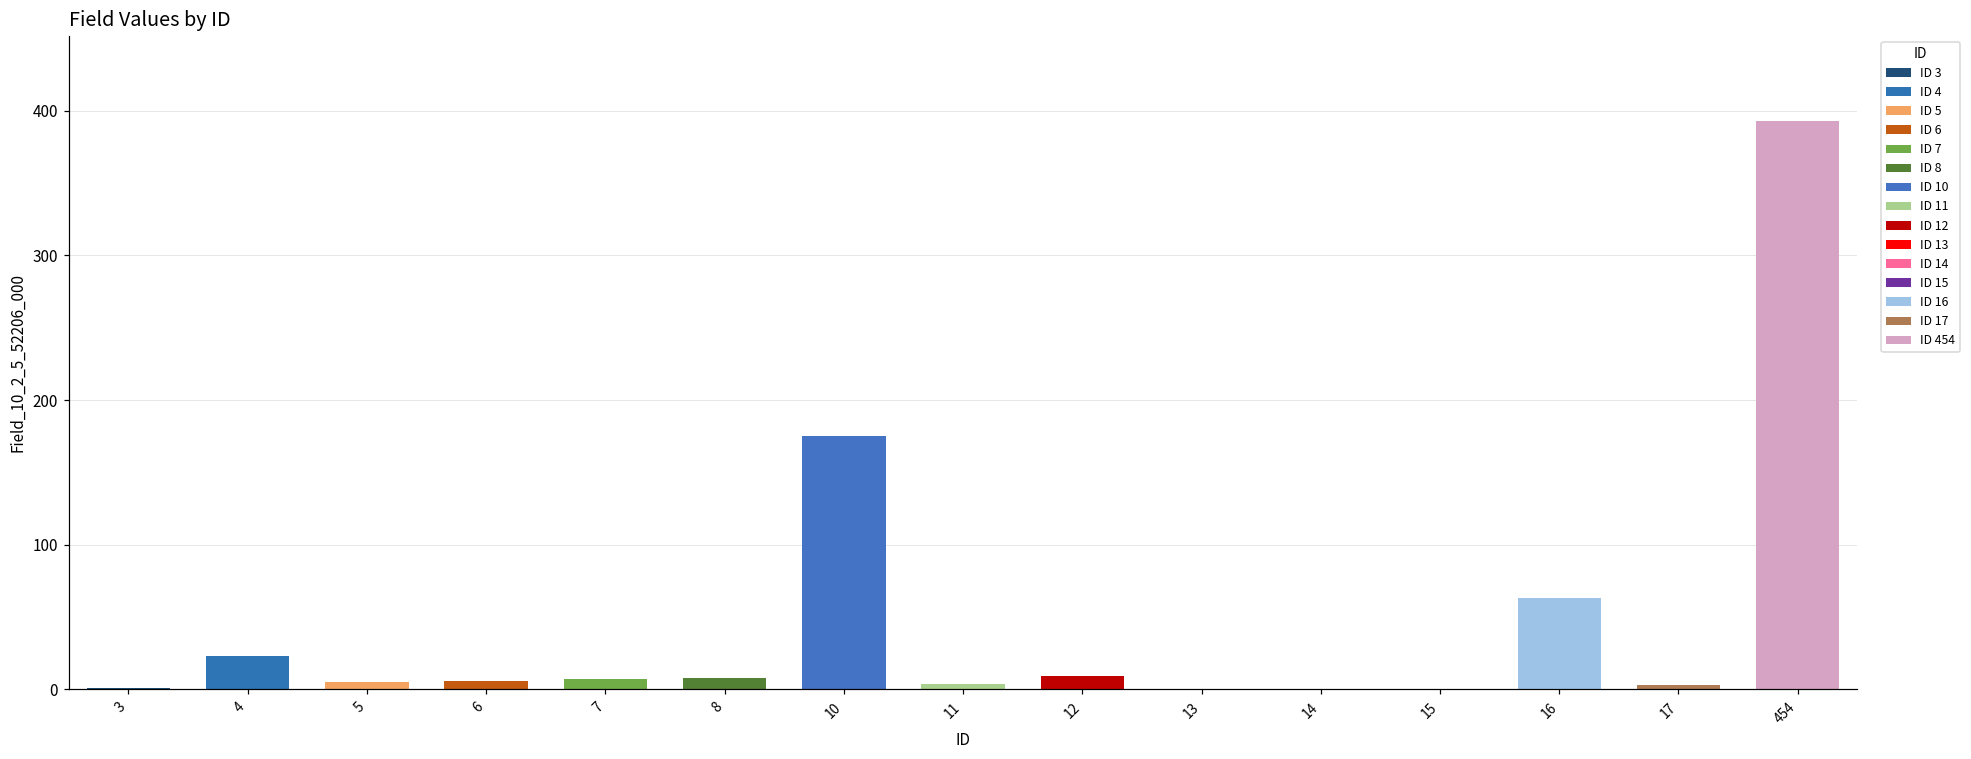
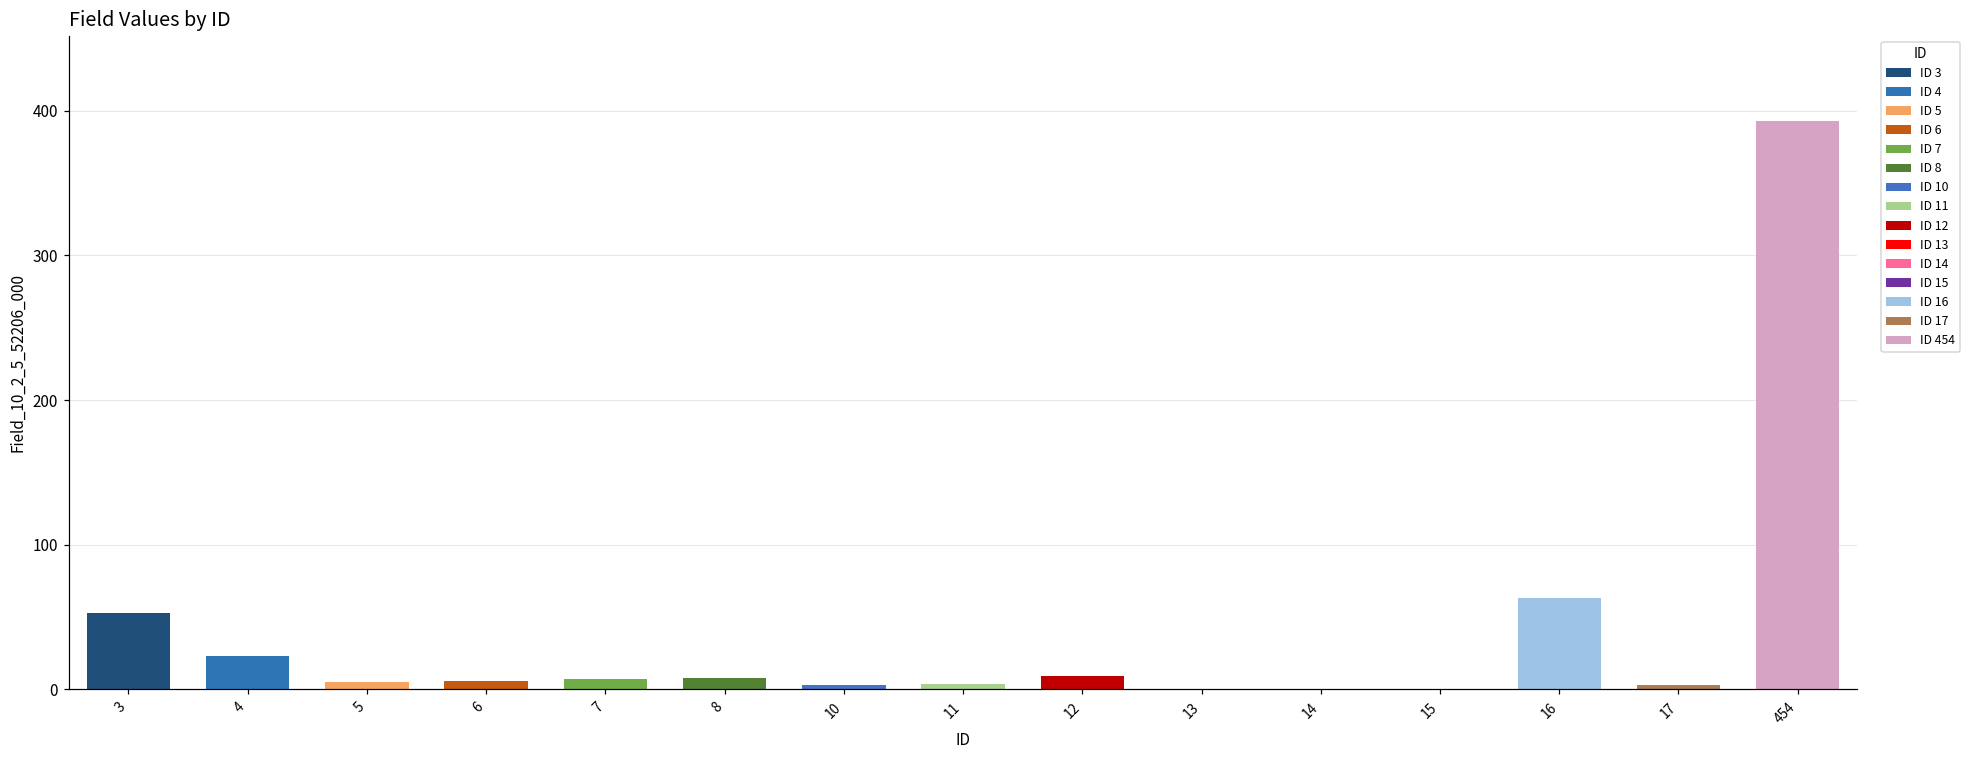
3: 1 -> 53
10: 175 -> 3
